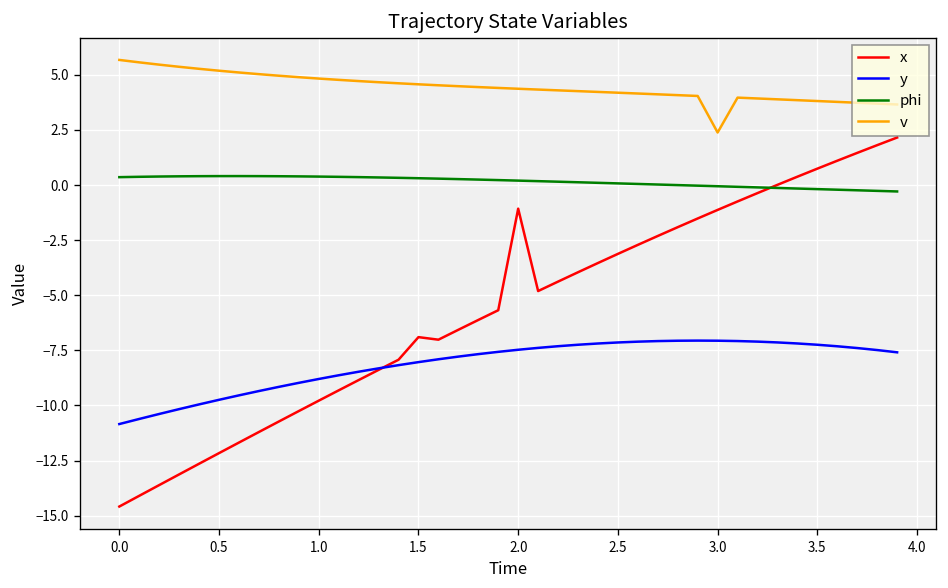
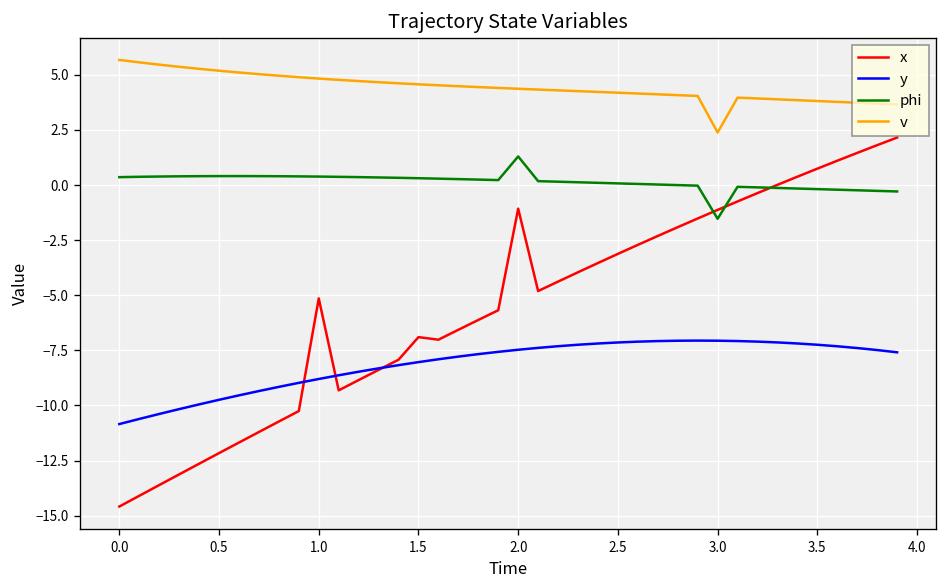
x, 1.0: -9.8 -> -5.1
phi, 2.0: 0.2 -> 1.3
phi, 3.0: -0.1 -> -1.5
